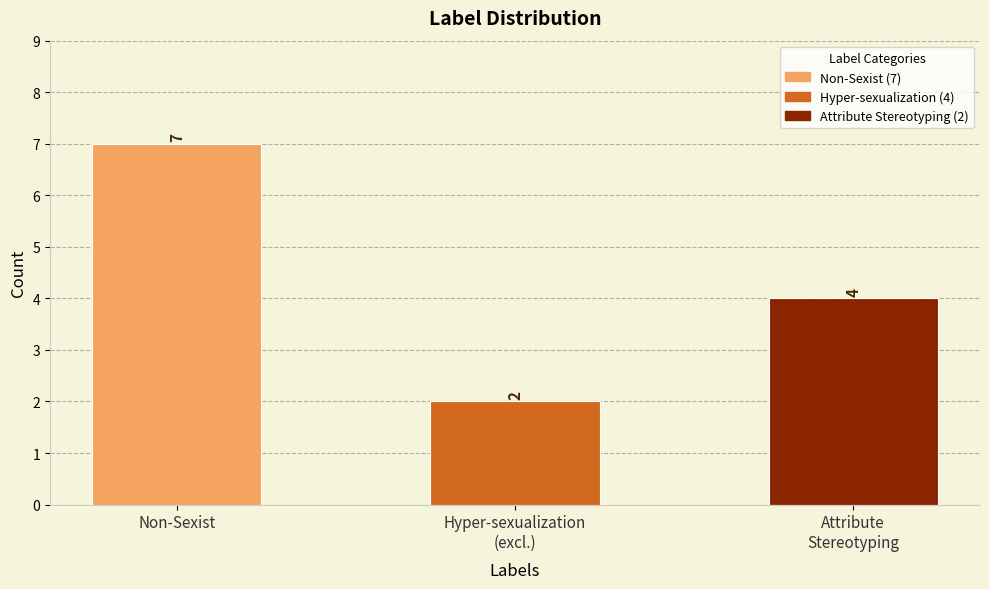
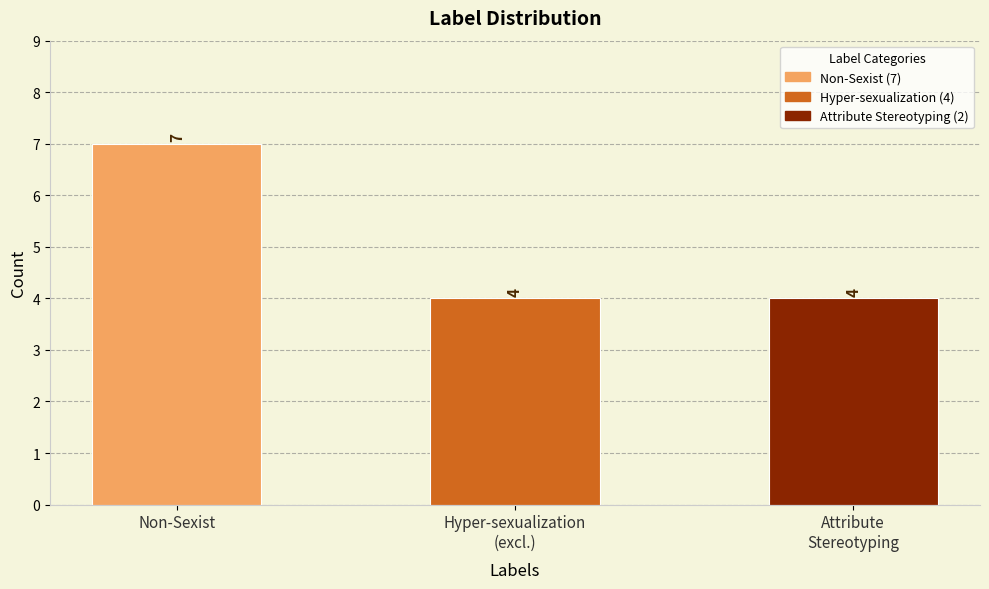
Hyper-sexualization (excl.): 2 -> 4
